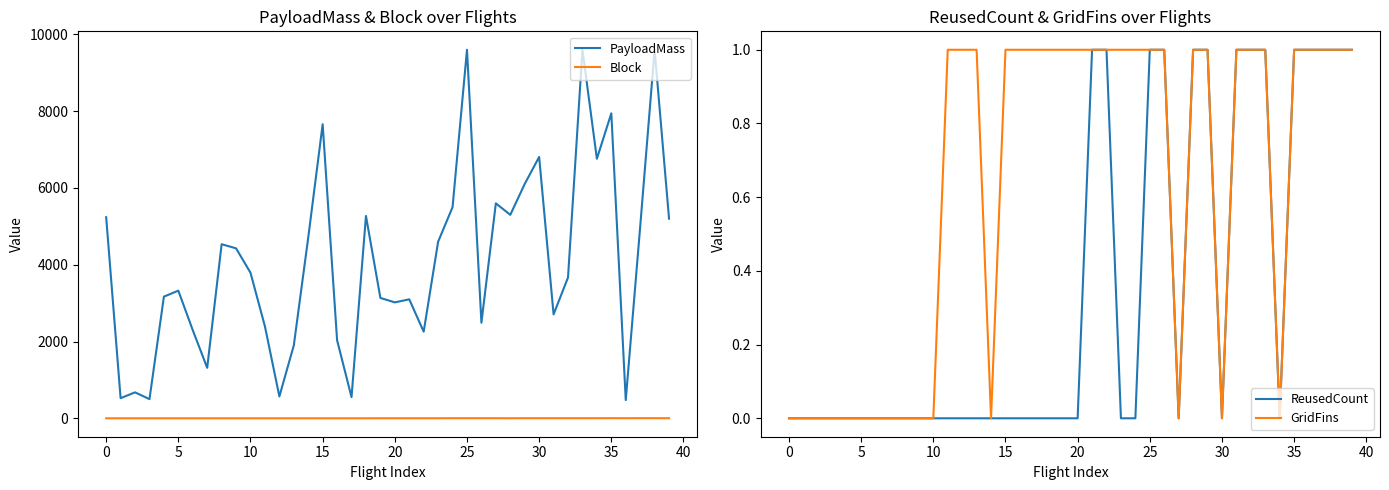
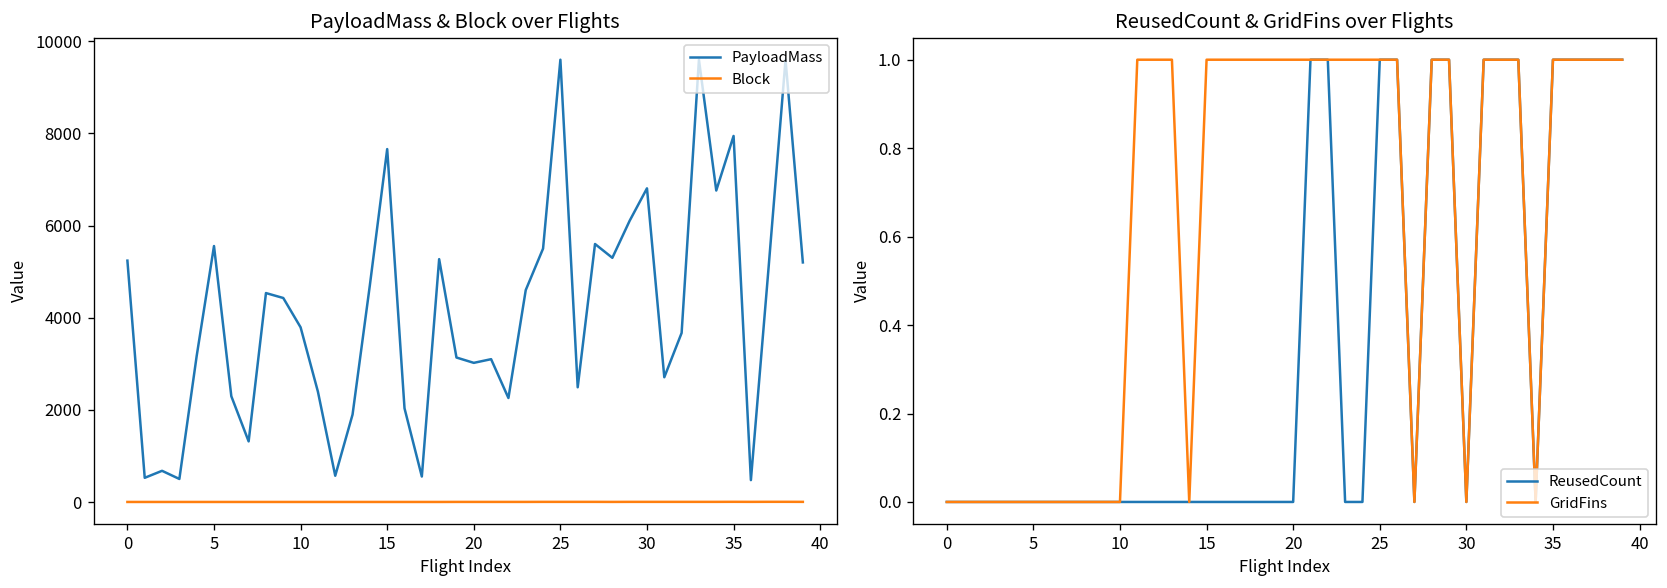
PayloadMass & Block over Flights, PayloadMass, 5: 3300 -> 5600
